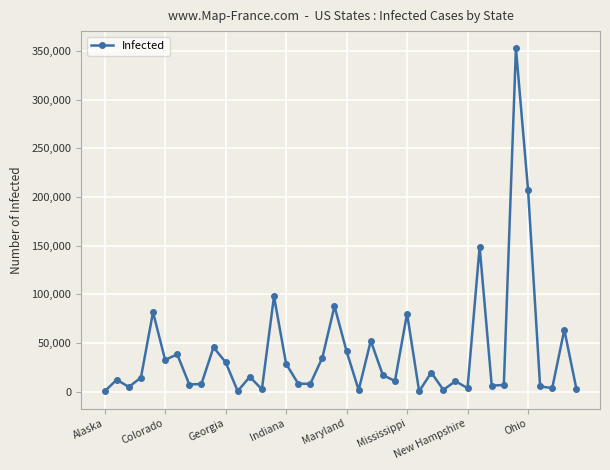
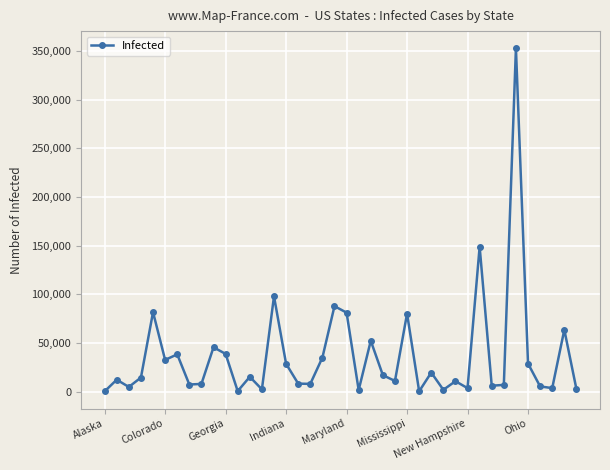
Georgia: 30,000 -> 40,000
Maryland: 40,000 -> 80,000
Ohio: 210,000 -> 30,000
